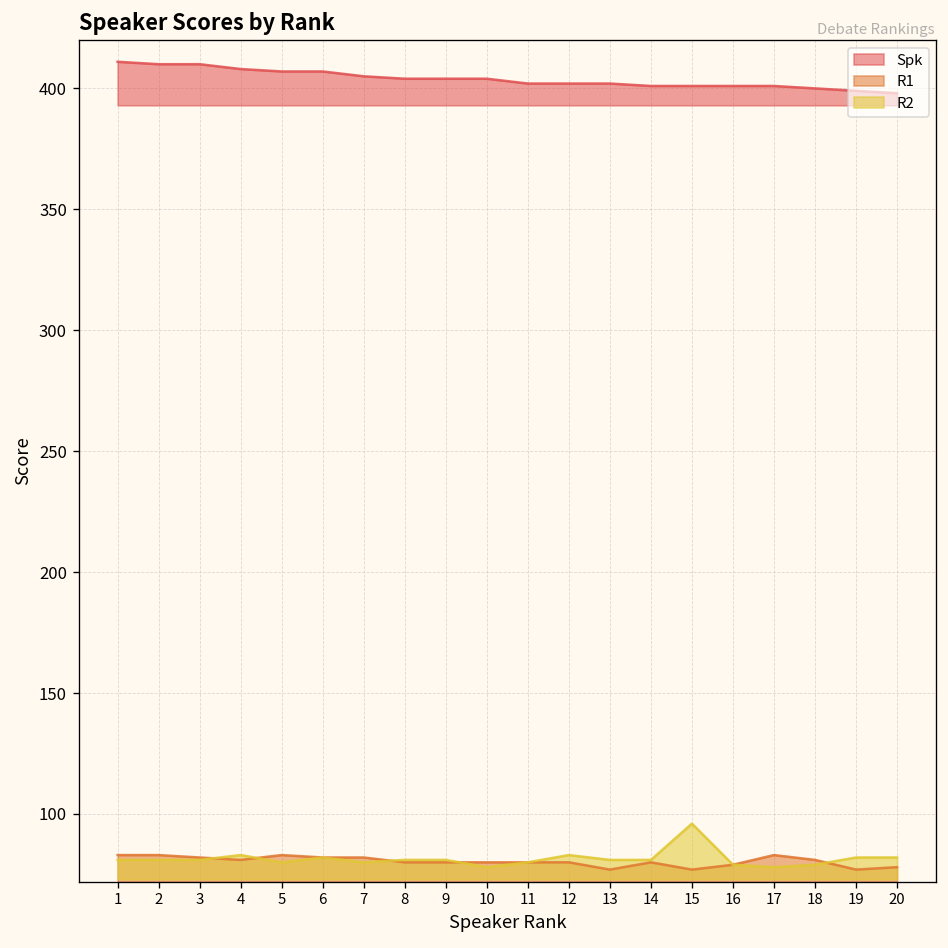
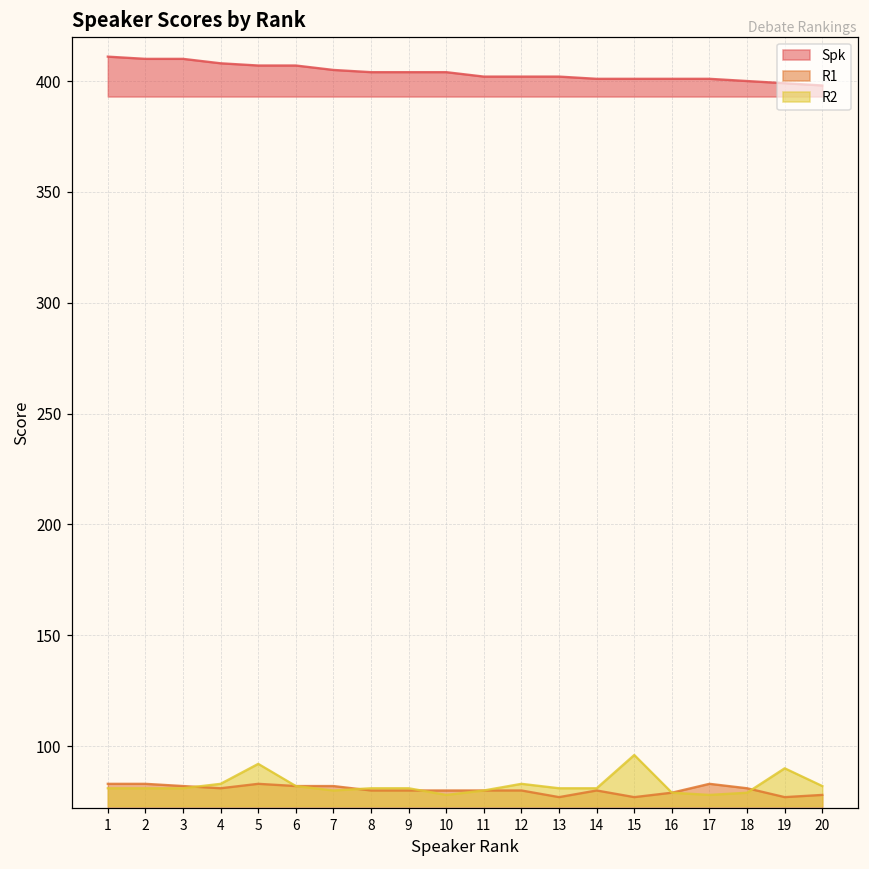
R2, 5: 80 -> 92
R2, 19: 82 -> 90
